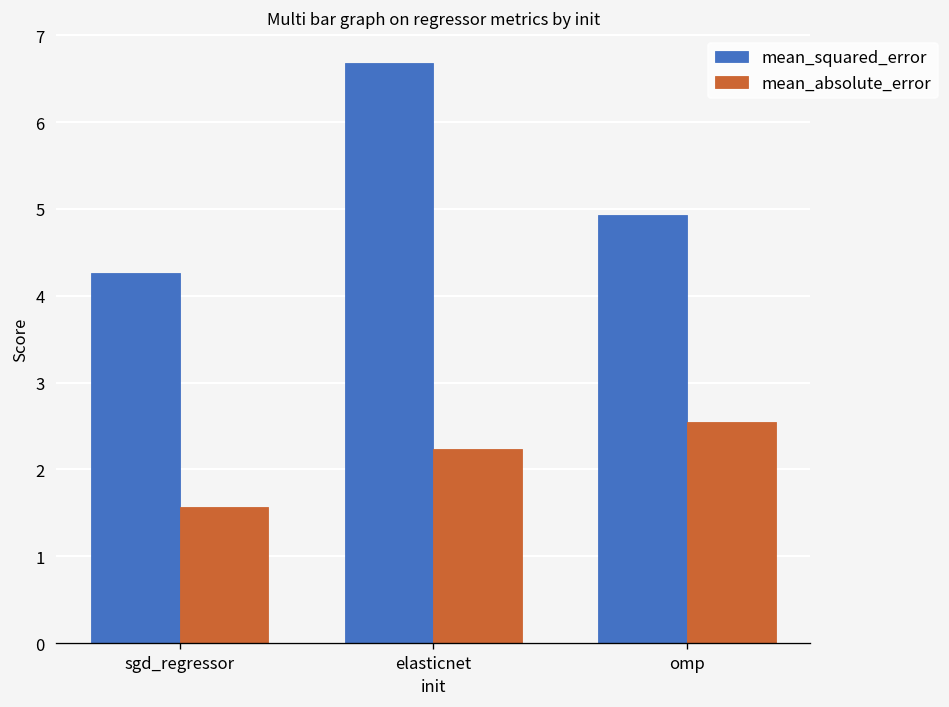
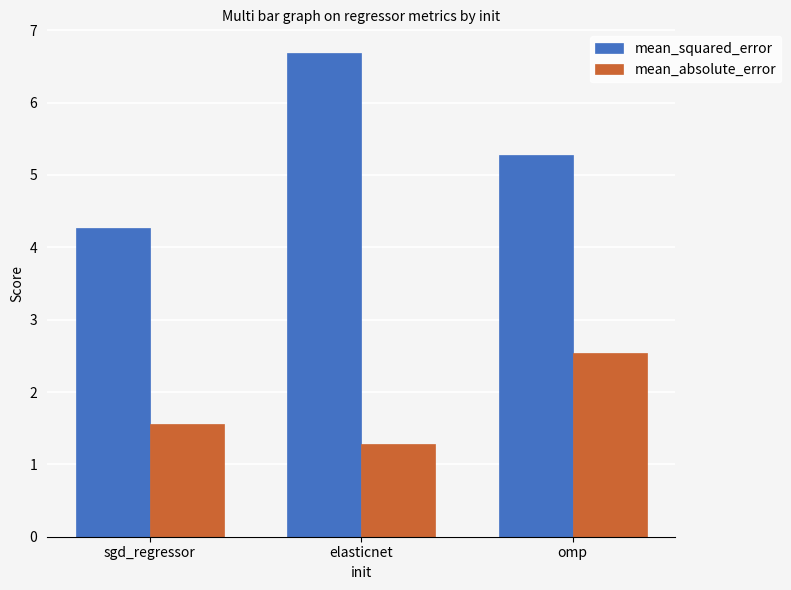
mean_absolute_error, elasticnet: 2.2 -> 1.3
mean_squared_error, omp: 4.9 -> 5.3
